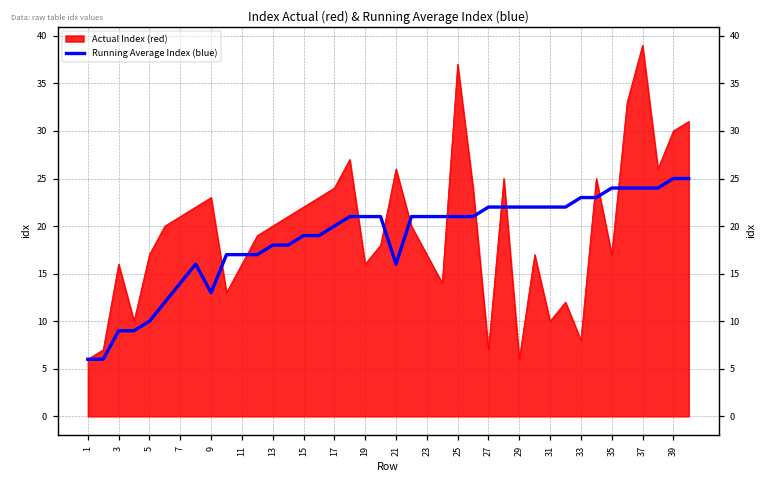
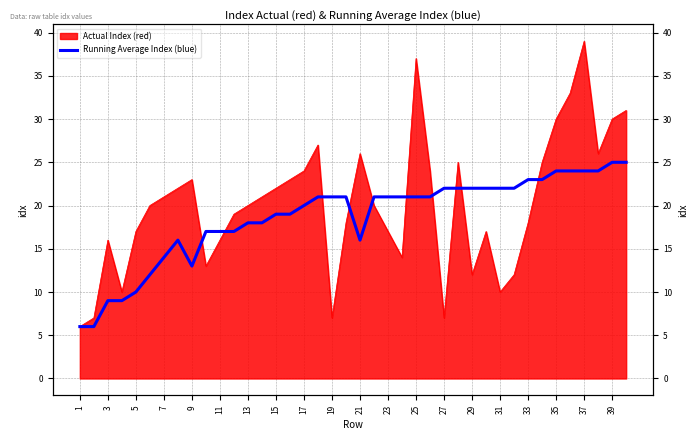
Actual Index (red), 19: 16 -> 7
Actual Index (red), 29: 6 -> 12
Actual Index (red), 33: 8 -> 18
Actual Index (red), 35: 17 -> 30
